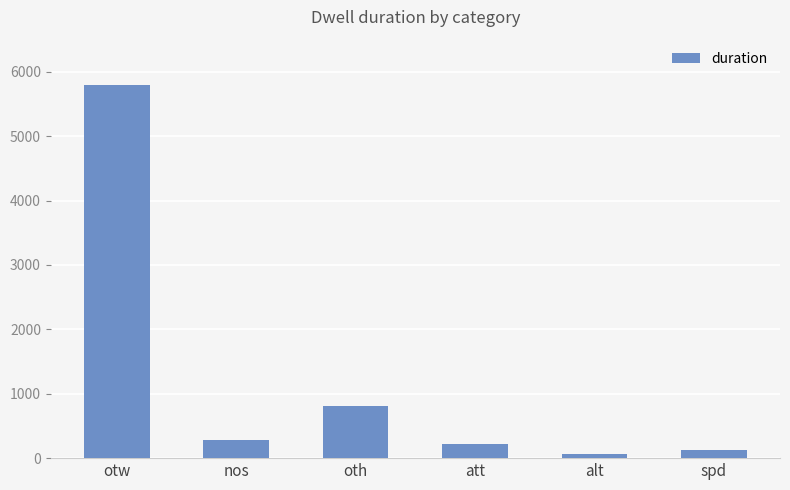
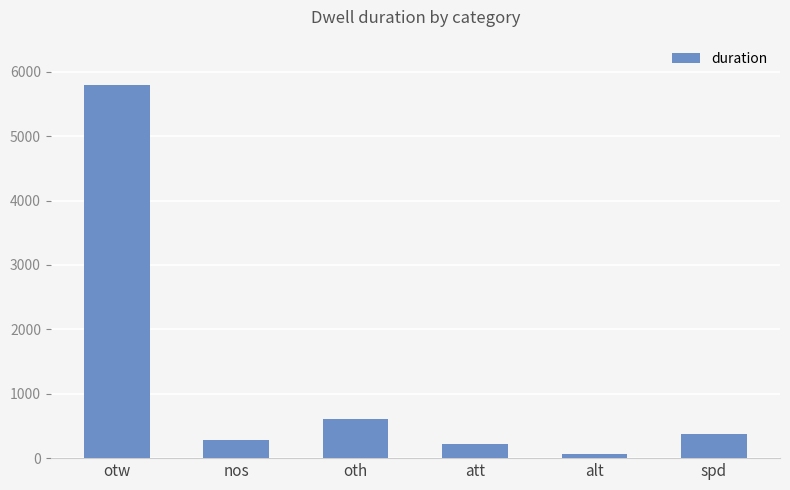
oth: 800 -> 600
spd: 100 -> 400
